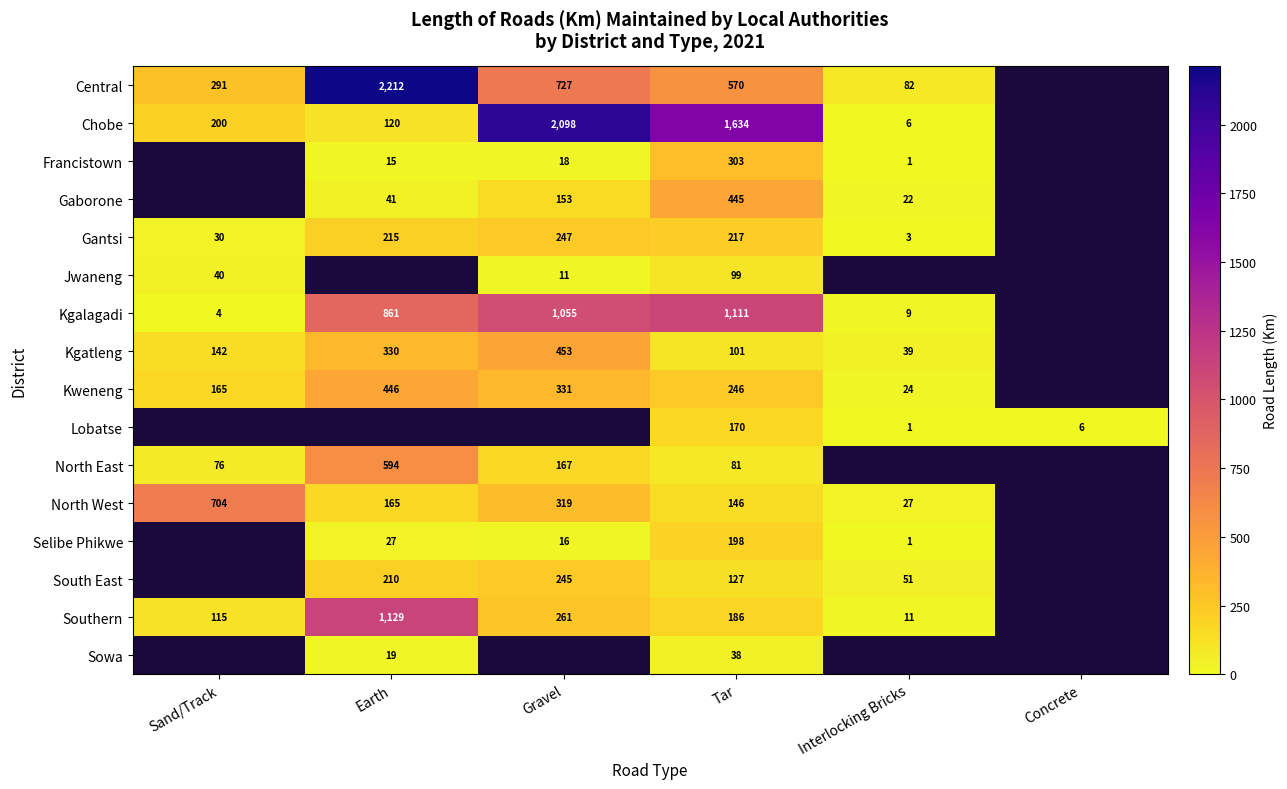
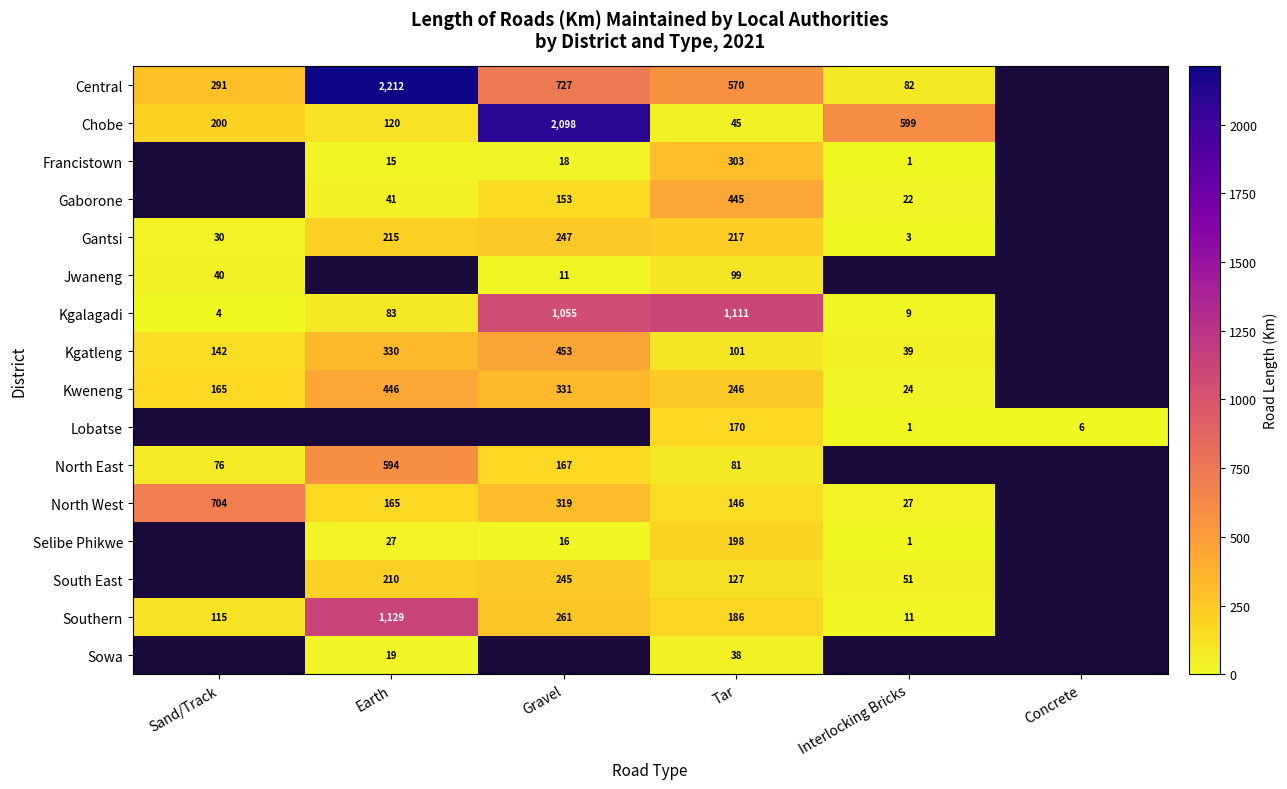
Chobe, Tar: 1,634 -> 45
Chobe, Interlocking Bricks: 6 -> 599
Kgalagadi, Earth: 861 -> 83
